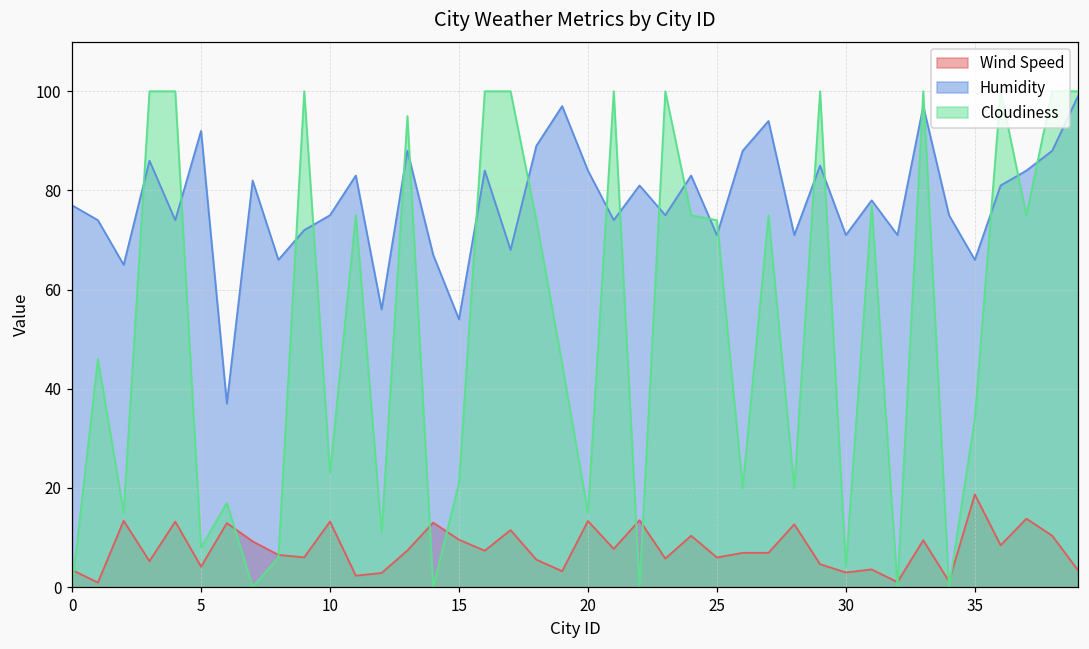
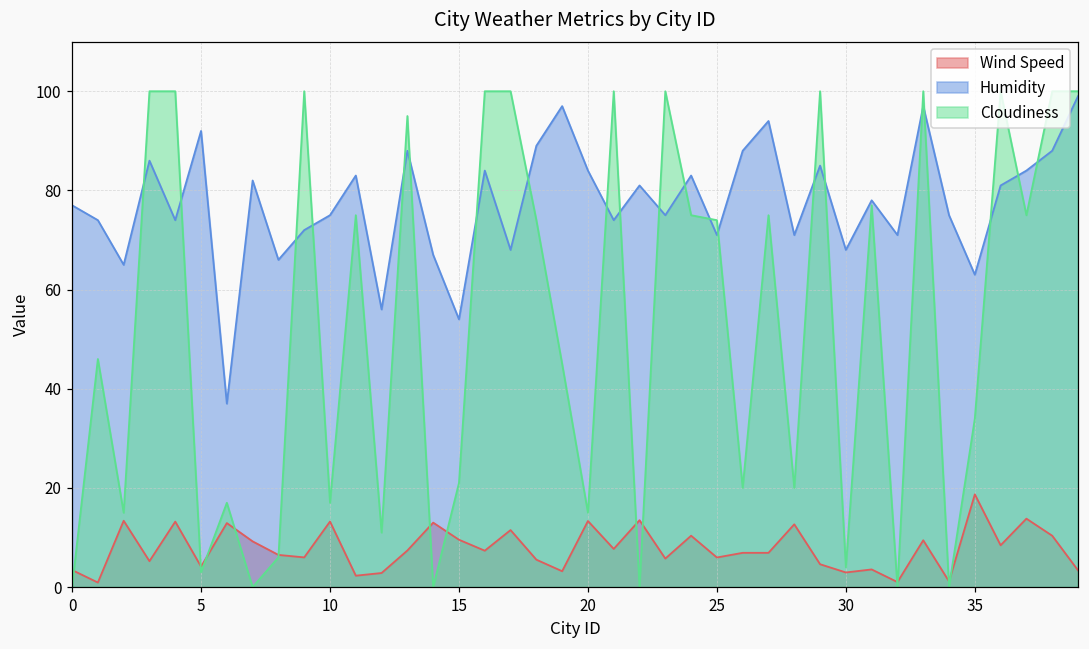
Cloudiness, 5: 8 -> 3
Cloudiness, 10: 23 -> 17
Humidity, 30: 71 -> 68
Humidity, 35: 66 -> 63
